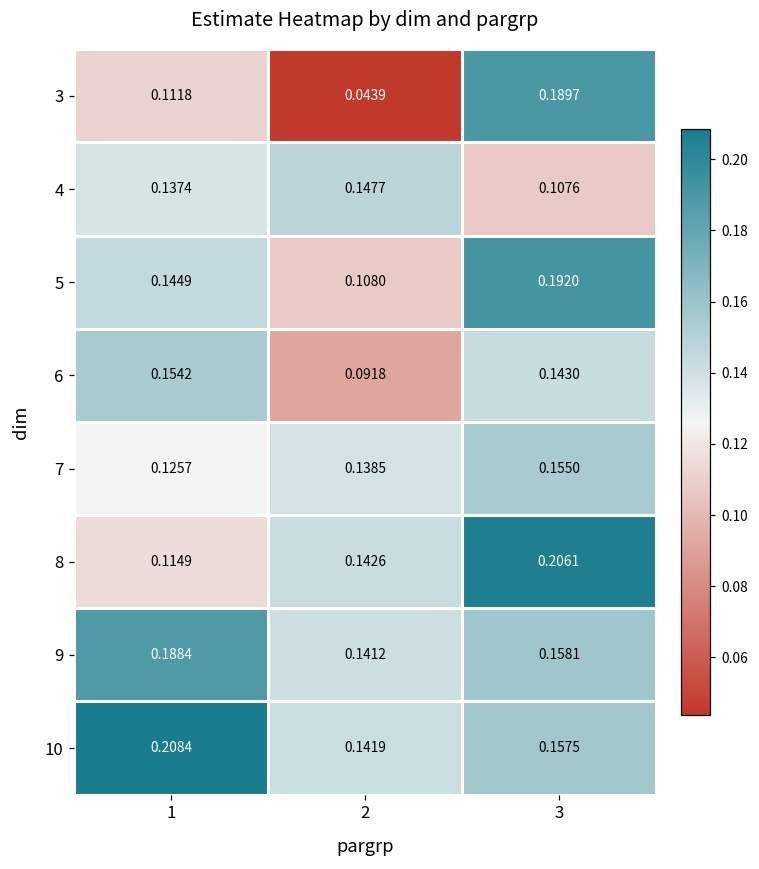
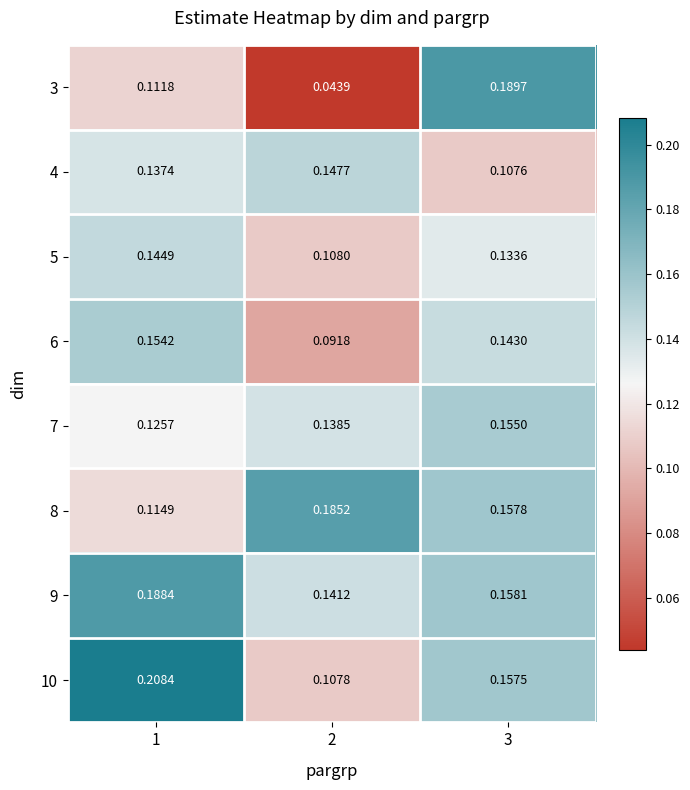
5, 3: 0.1920 -> 0.1336
8, 2: 0.1426 -> 0.1852
8, 3: 0.2061 -> 0.1578
10, 2: 0.1419 -> 0.1078
